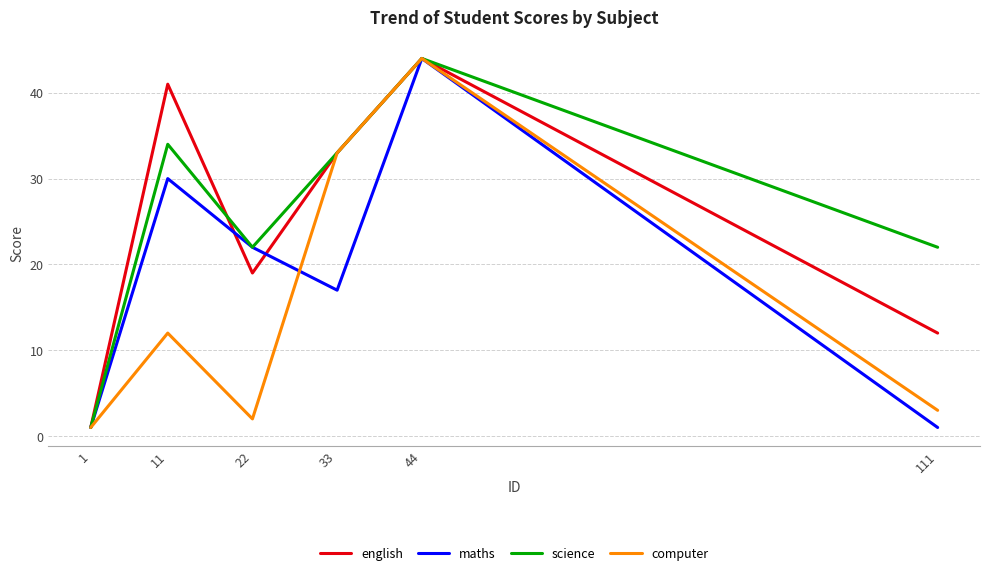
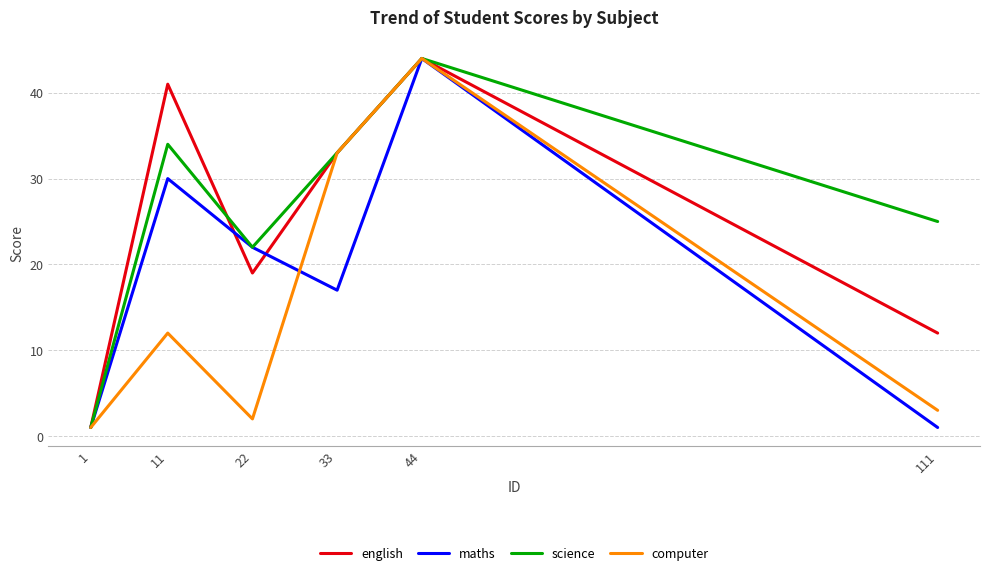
science, 111: 22 -> 25
